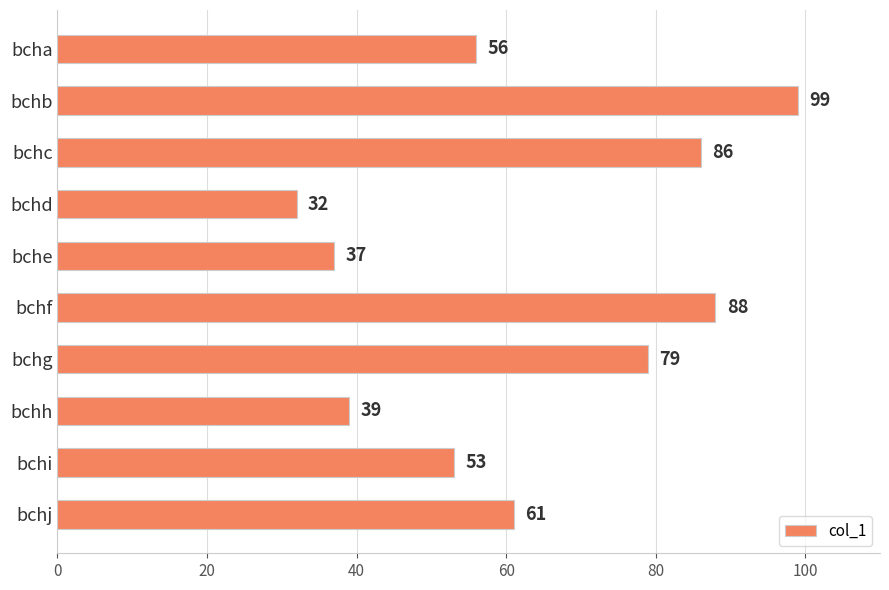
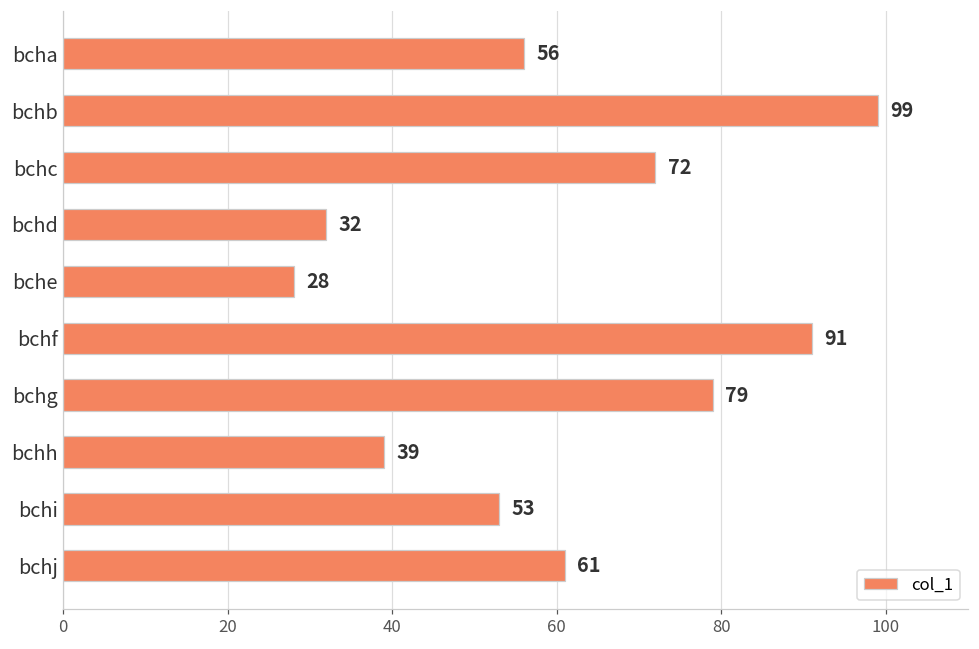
bchc: 86 -> 72
bche: 37 -> 28
bchf: 88 -> 91
